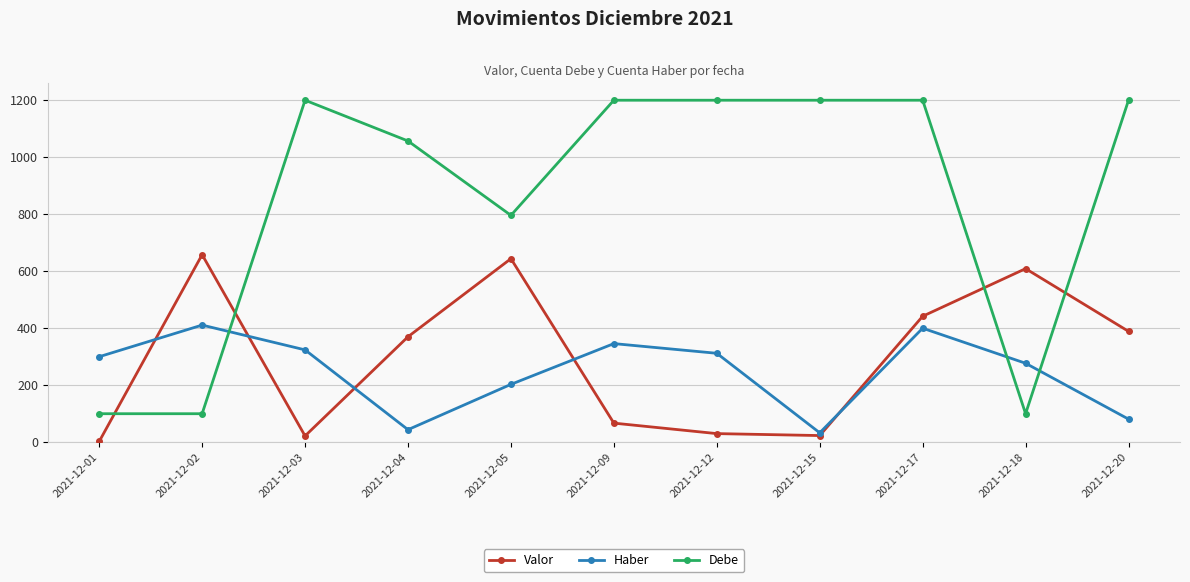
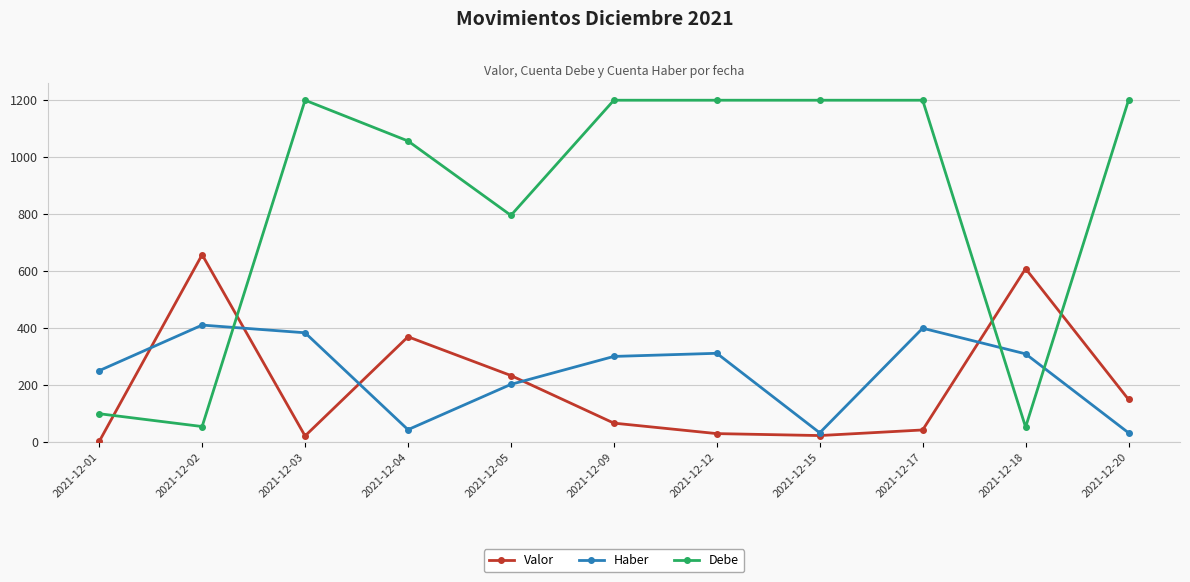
Haber, 2021-12-01: 300 -> 250
Debe, 2021-12-02: 100 -> 60
Haber, 2021-12-03: 320 -> 380
Valor, 2021-12-05: 640 -> 230
Haber, 2021-12-09: 350 -> 300
Valor, 2021-12-17: 440 -> 40
Haber, 2021-12-18: 280 -> 310
Debe, 2021-12-18: 100 -> 50
Valor, 2021-12-20: 390 -> 150
Haber, 2021-12-20: 80 -> 30
